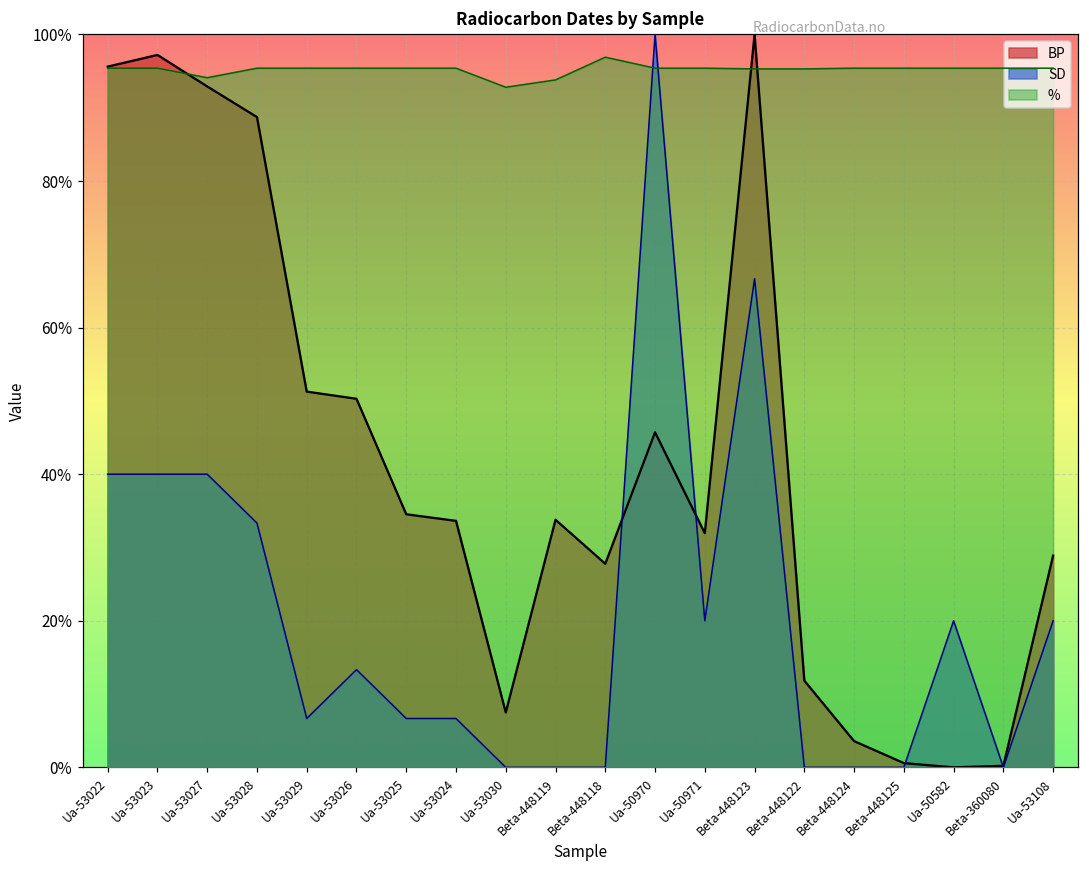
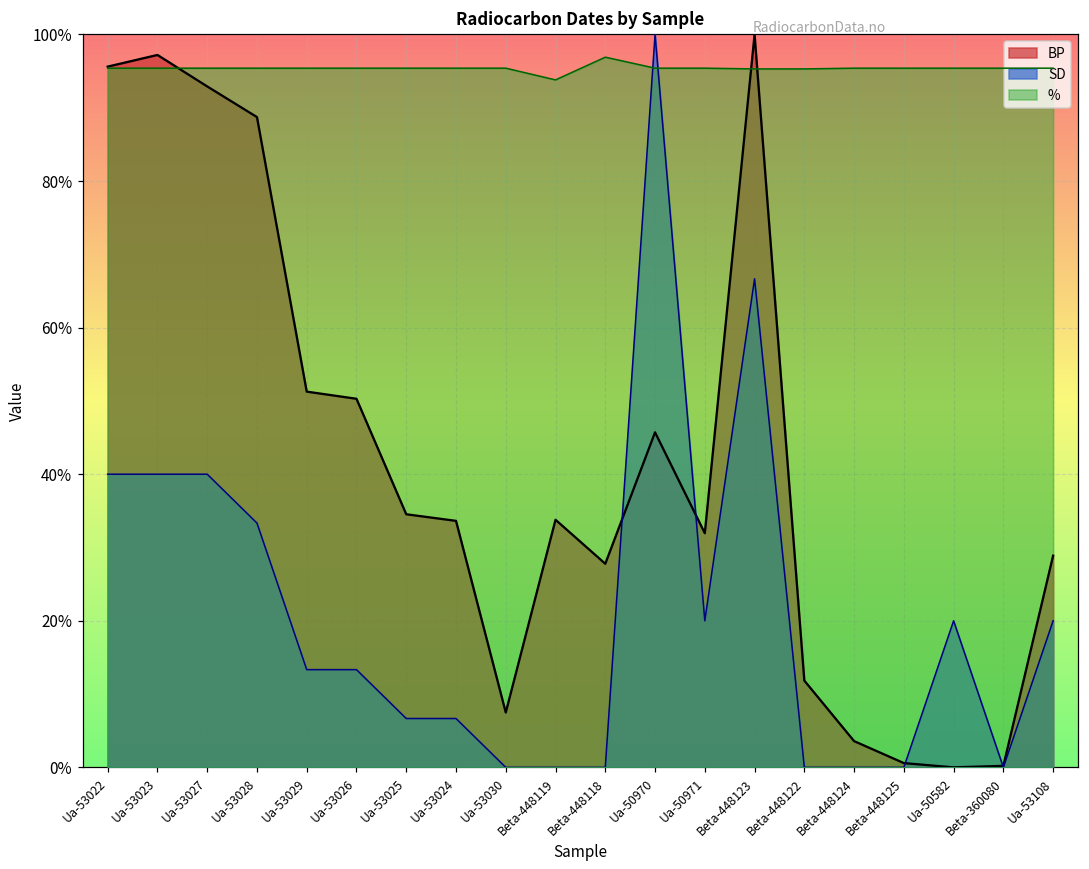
%, Ua-53027: 94% -> 95%
SD, Ua-53029: 7% -> 13%
%, Ua-53030: 93% -> 95%
